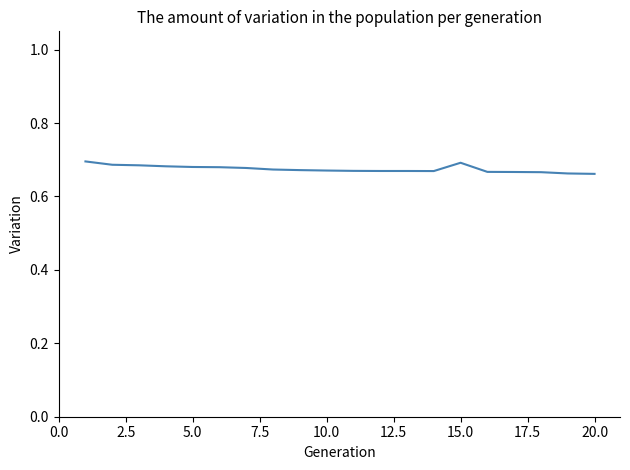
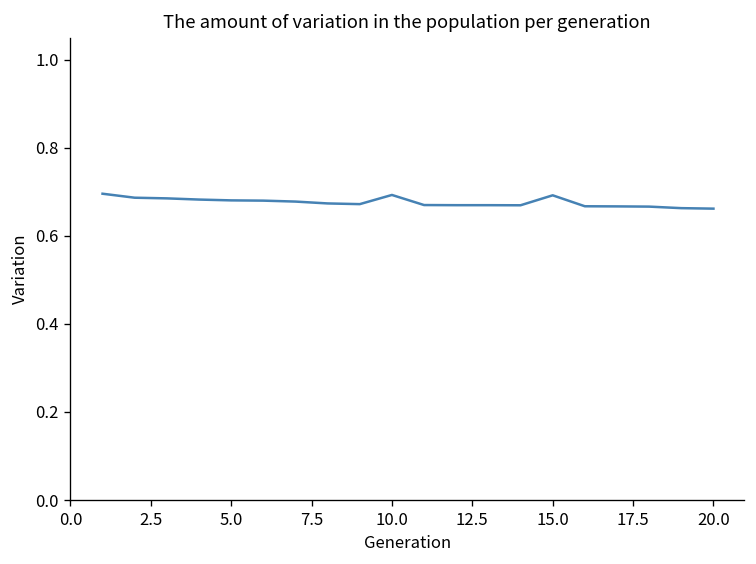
10.0: 0.67 -> 0.69
